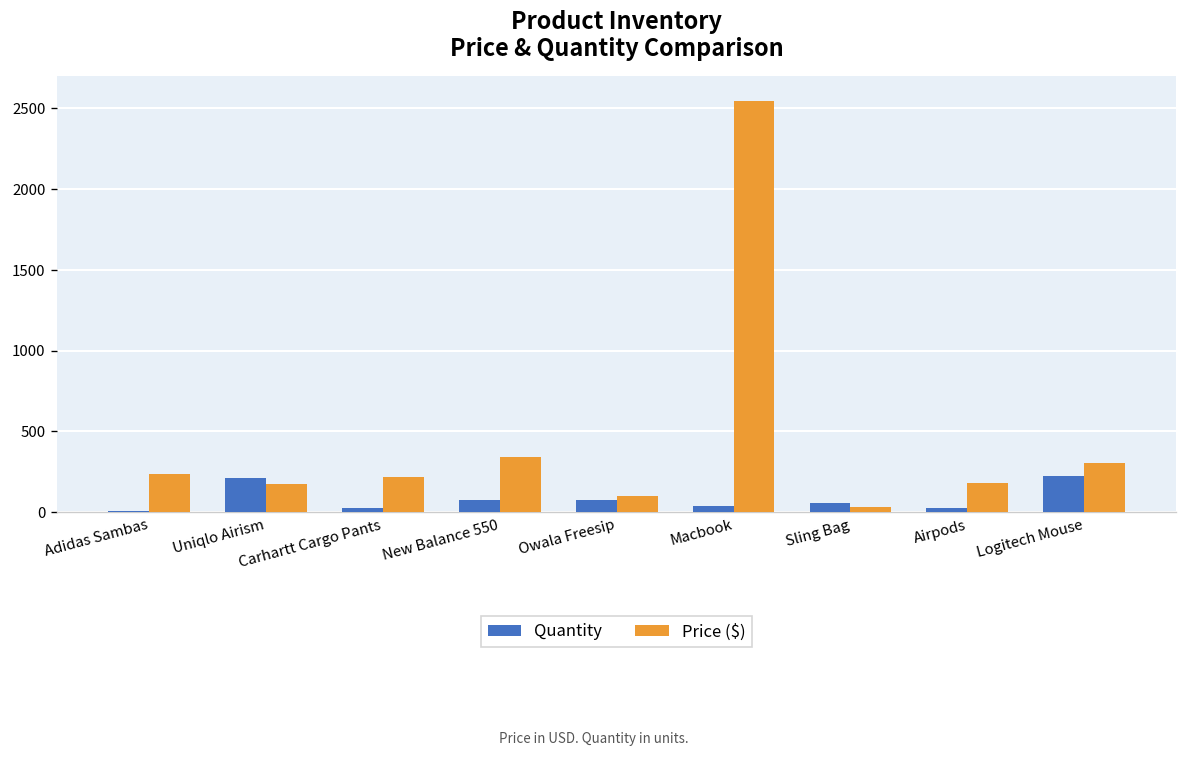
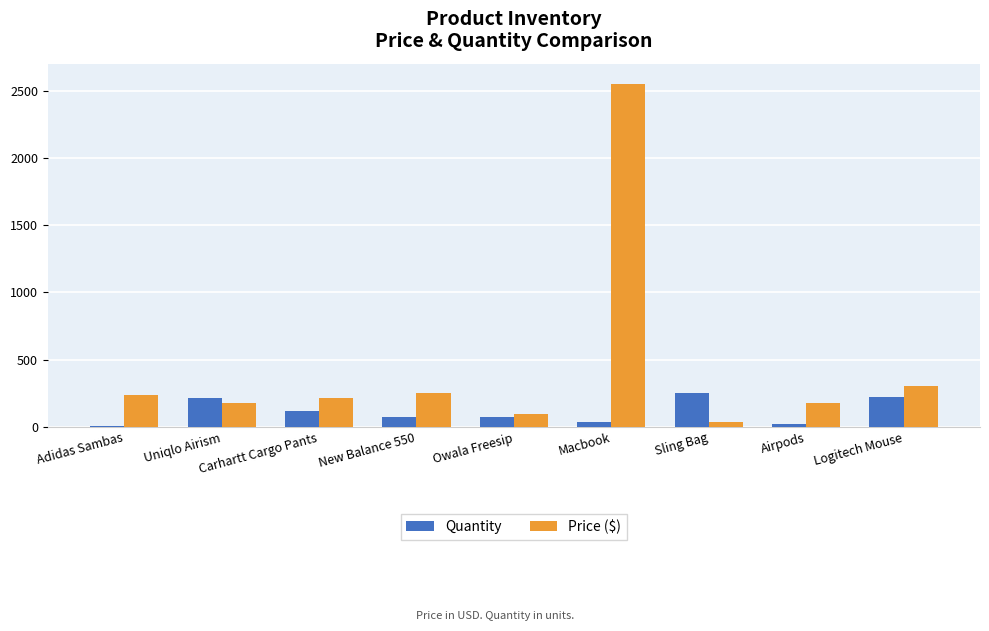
Quantity, Carhartt Cargo Pants: 30 -> 120
Price ($), New Balance 550: 340 -> 250
Quantity, Sling Bag: 60 -> 250
